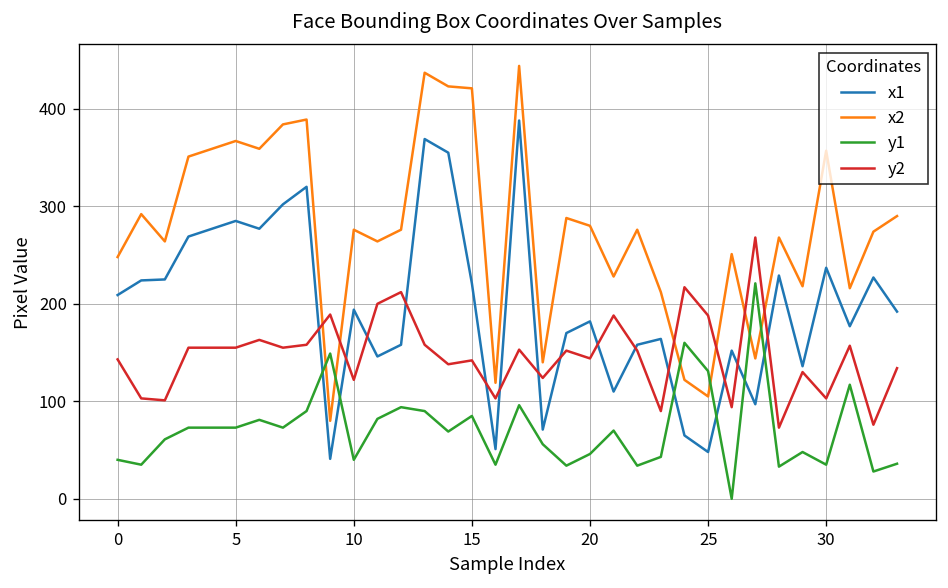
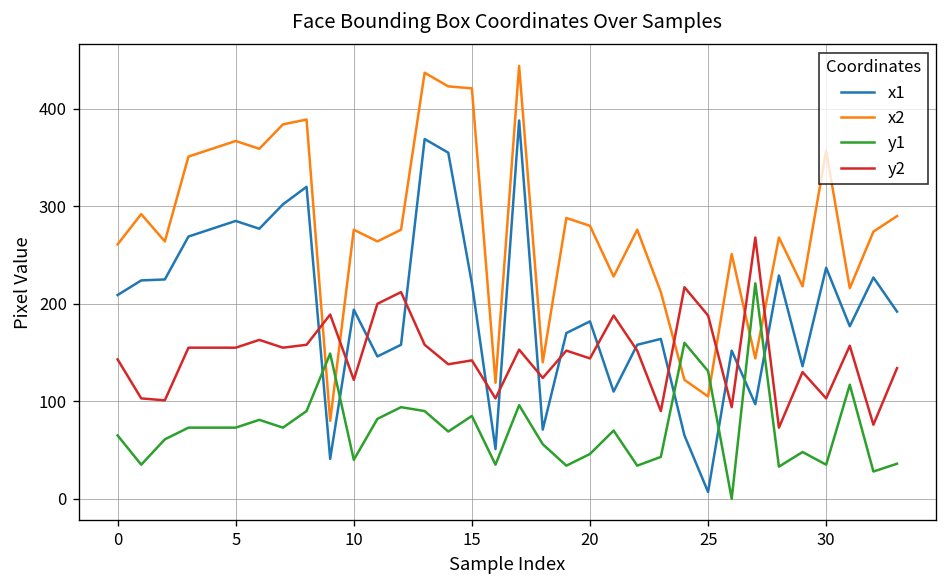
x2, 0: 250 -> 260
y1, 0: 40 -> 70
x1, 25: 50 -> 10
